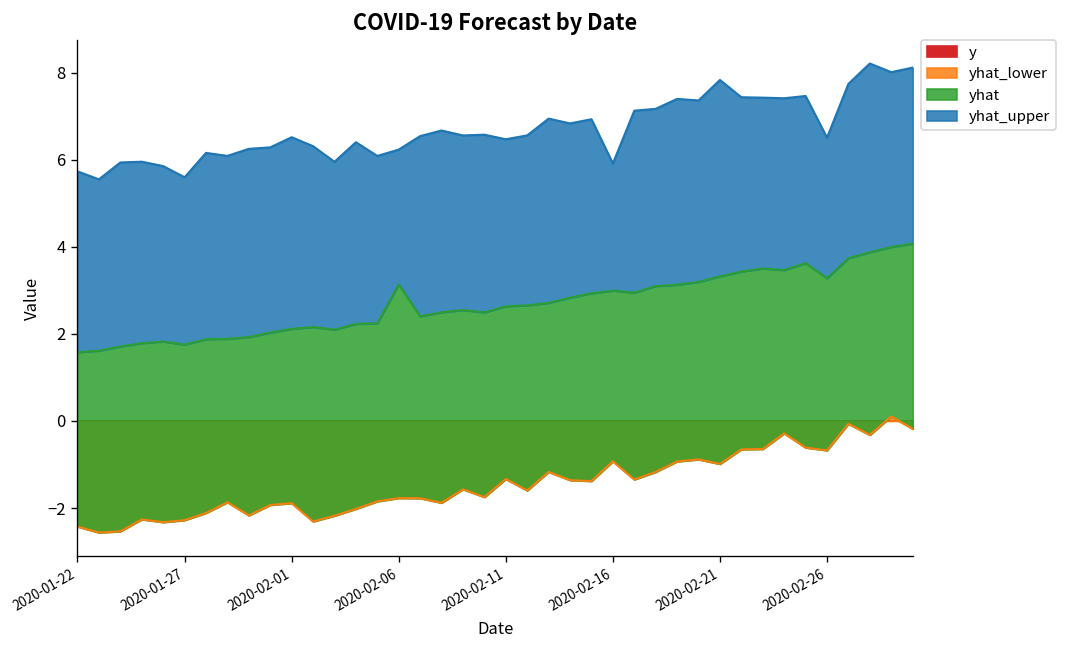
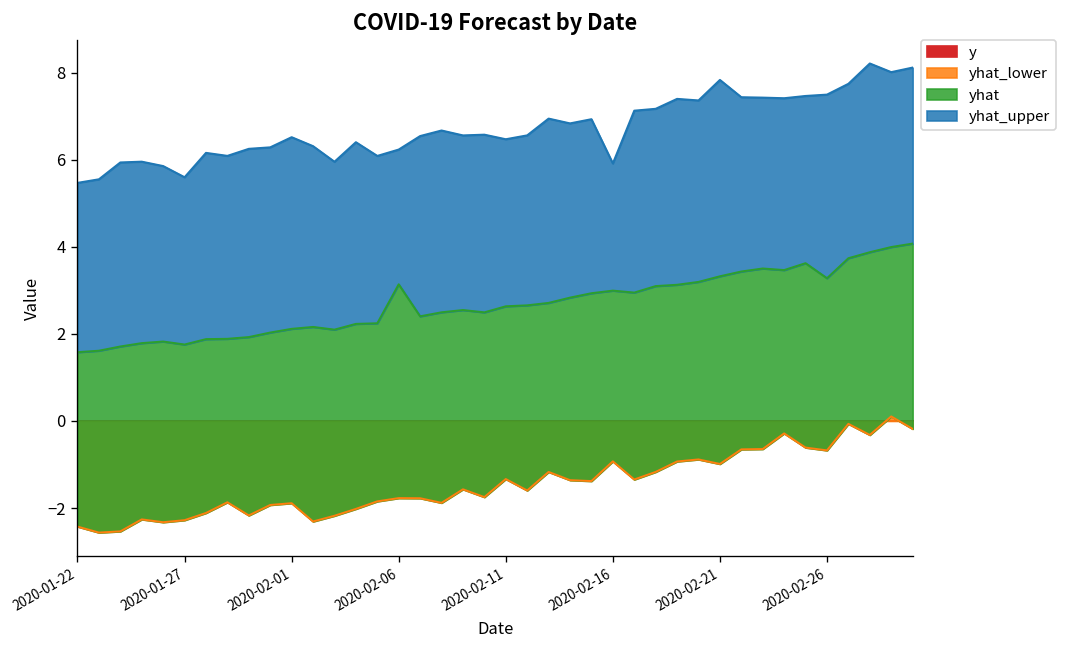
yhat_upper, 2020-01-22: 5.7 -> 5.5
yhat_upper, 2020-02-26: 6.5 -> 7.5
